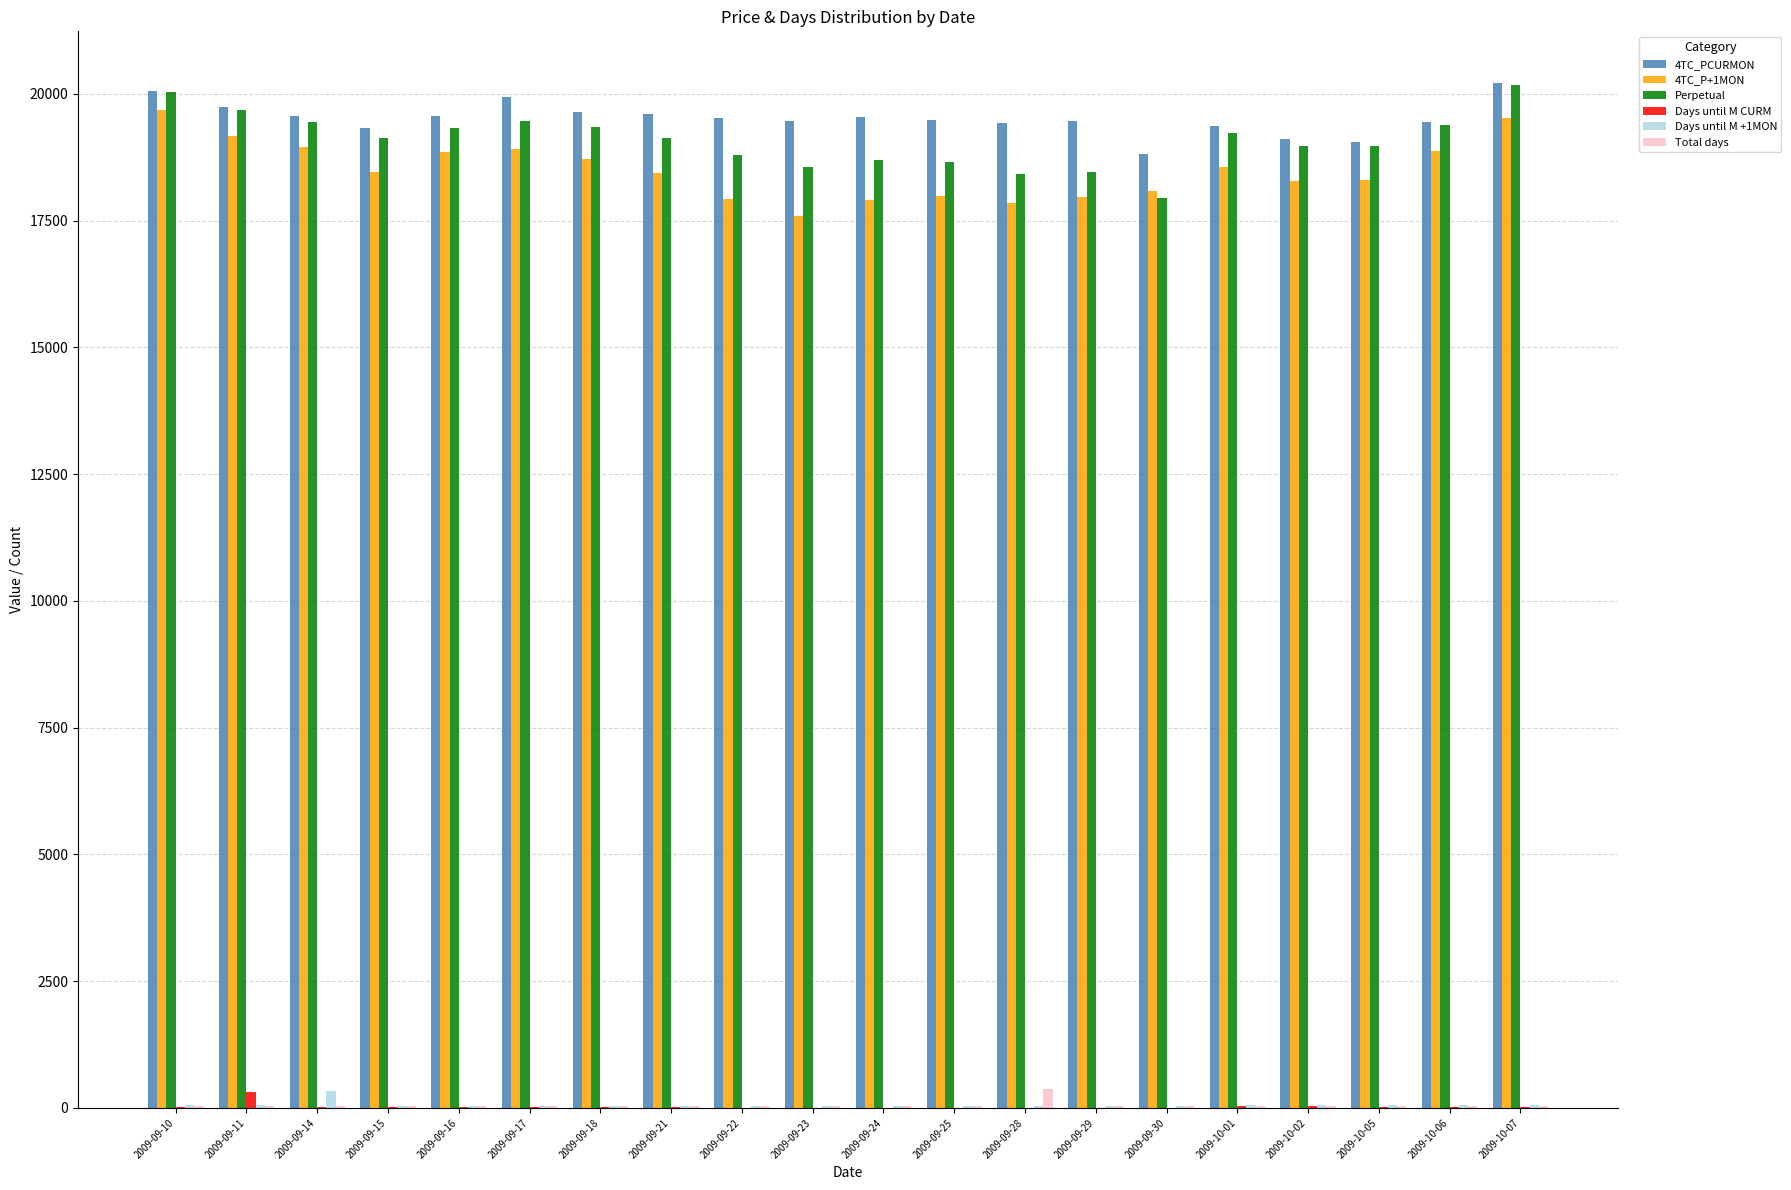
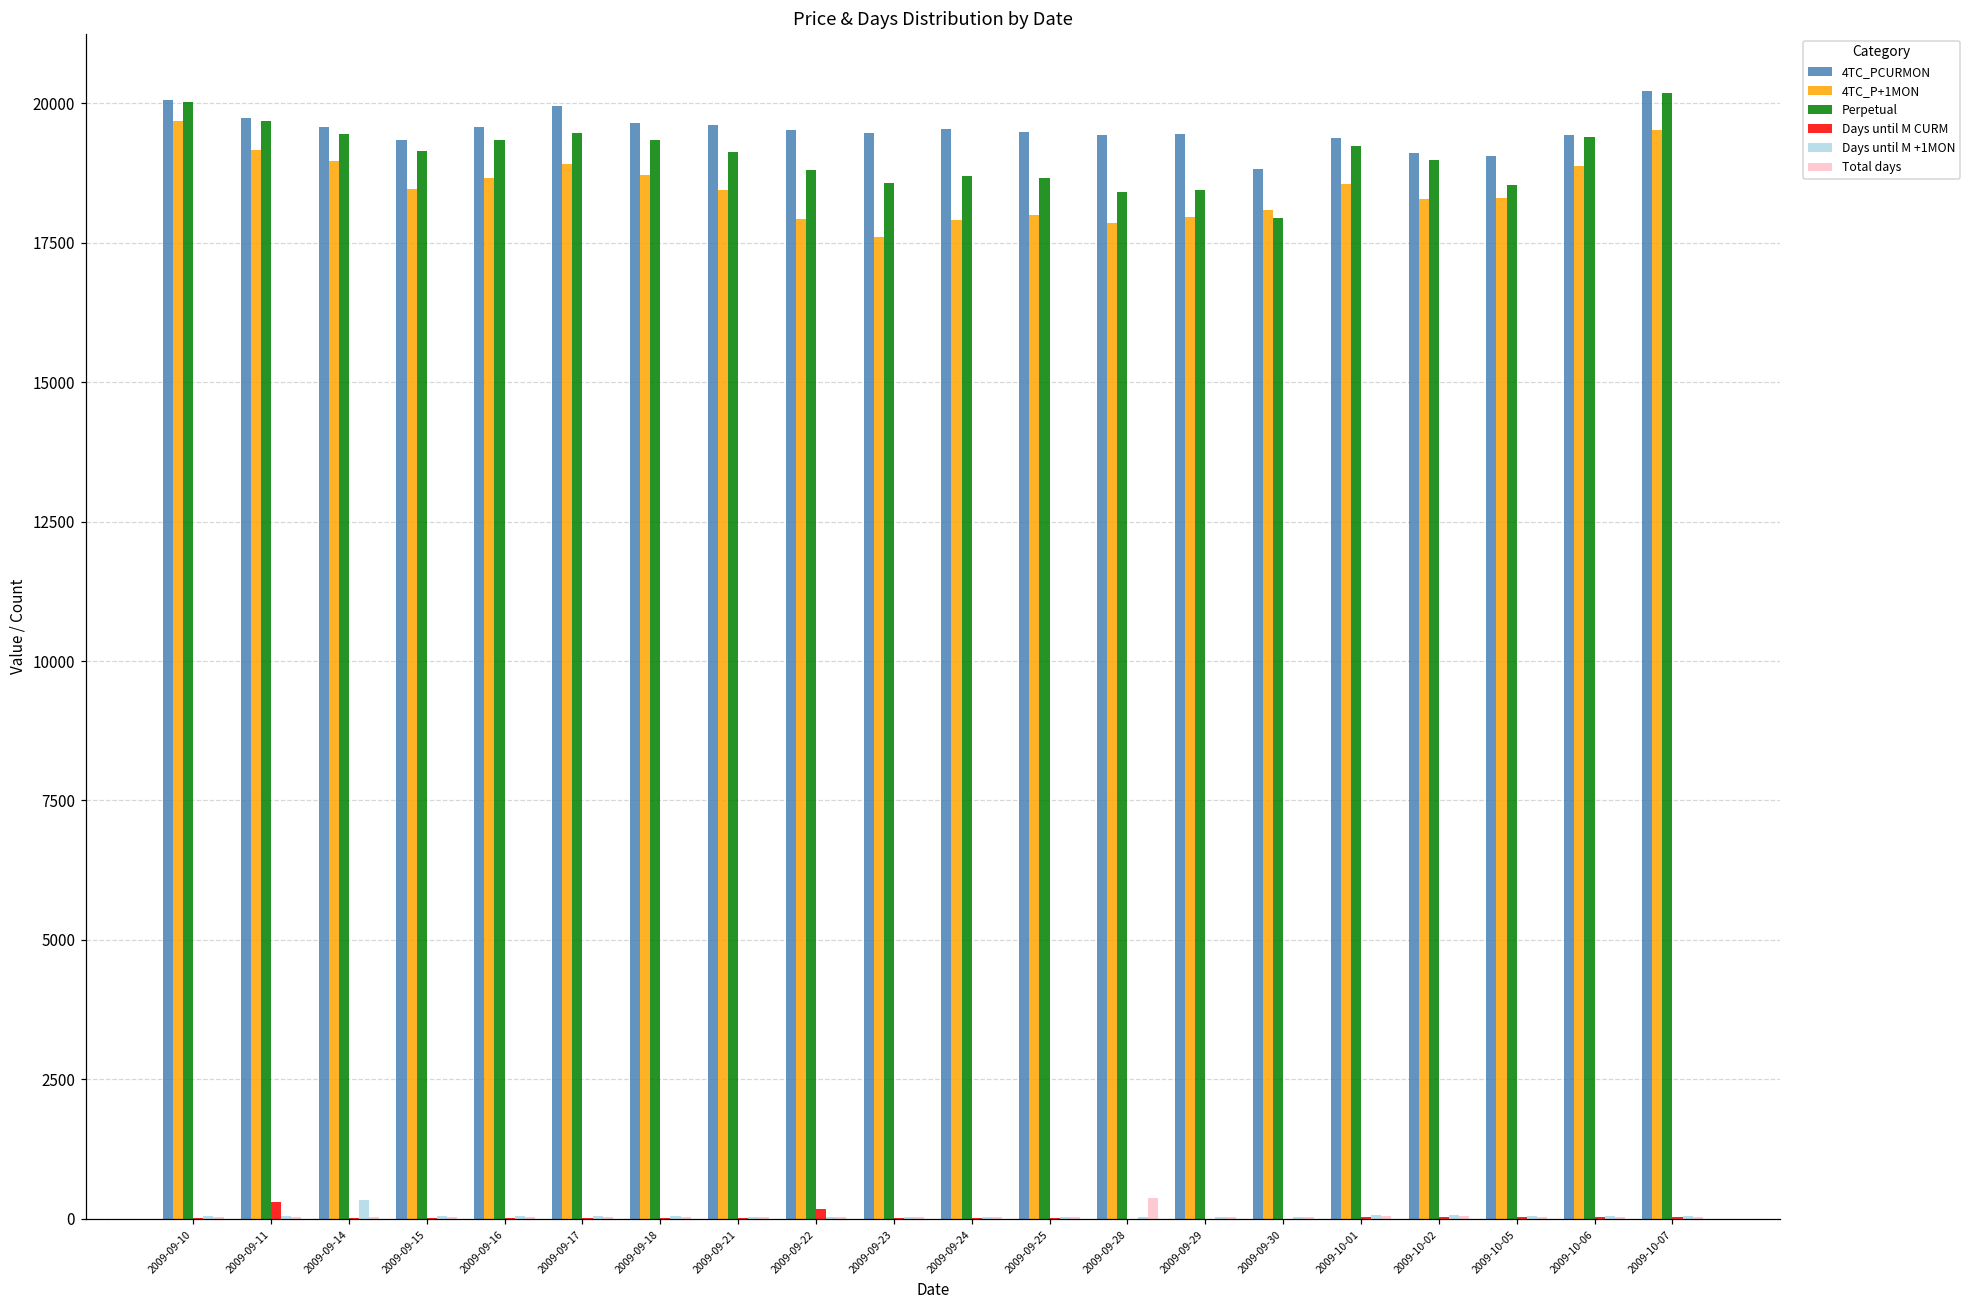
4TC_P+1MON, 2009-09-16: 18900 -> 18700
Days until M CURM, 2009-09-22: 0 -> 200
Perpetual, 2009-10-05: 19000 -> 18500
